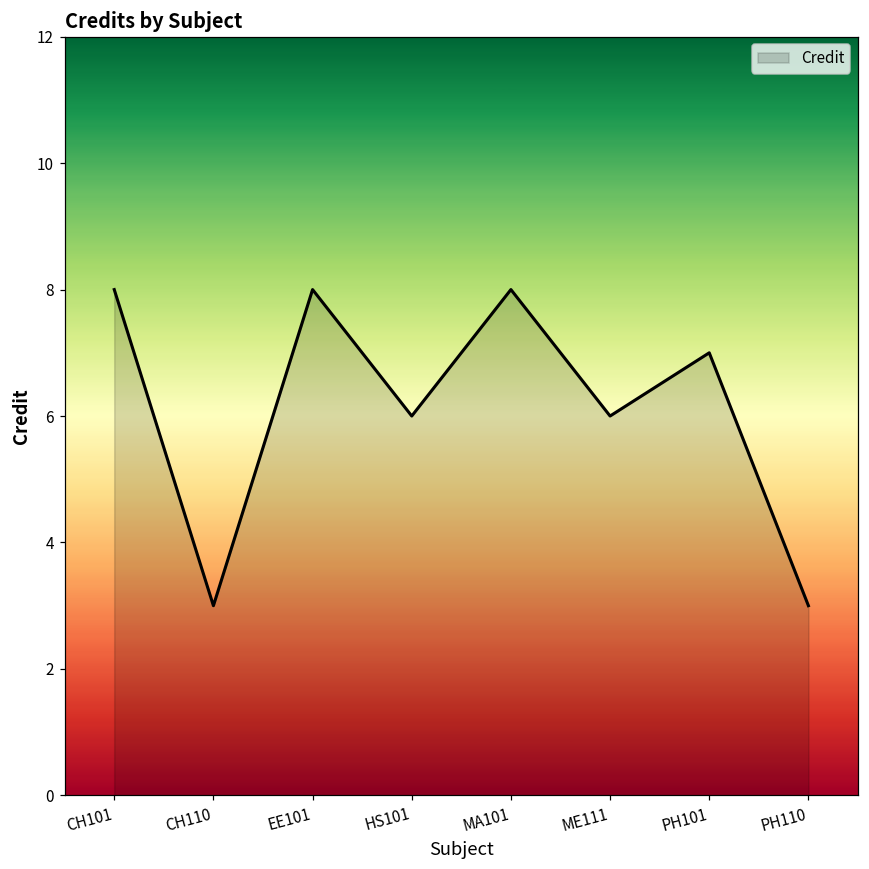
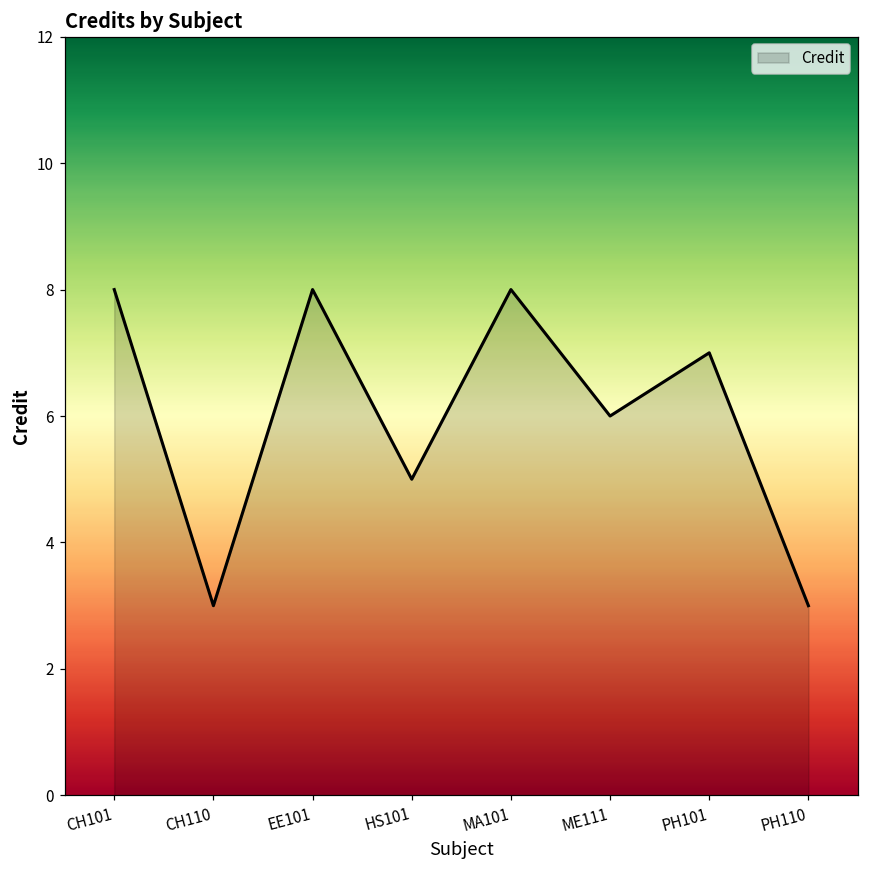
HS101: 6 -> 5
